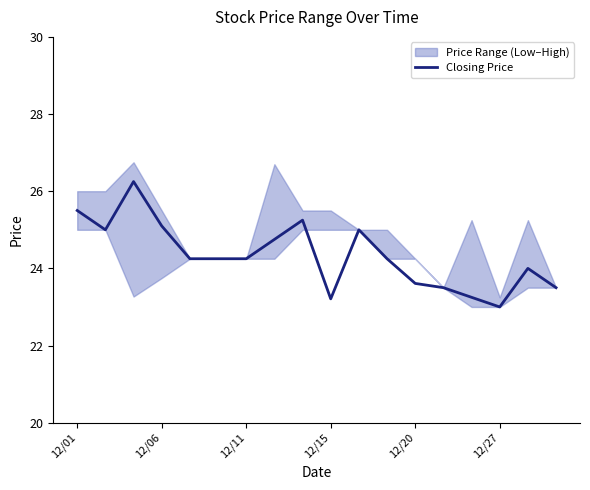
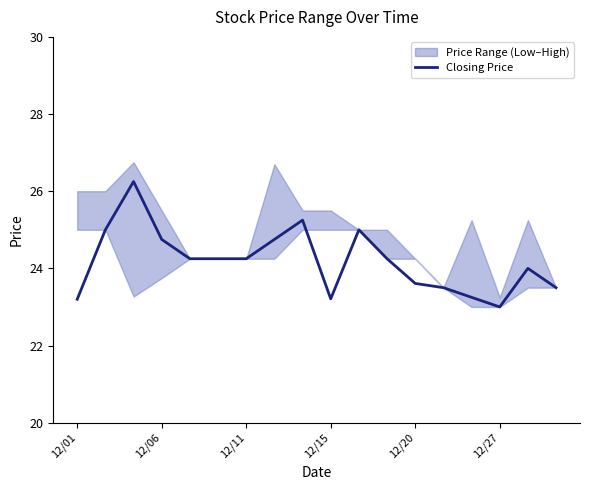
Closing Price, 12/01: 25.5 -> 23.2
Closing Price, 12/06: 25.1 -> 24.8
